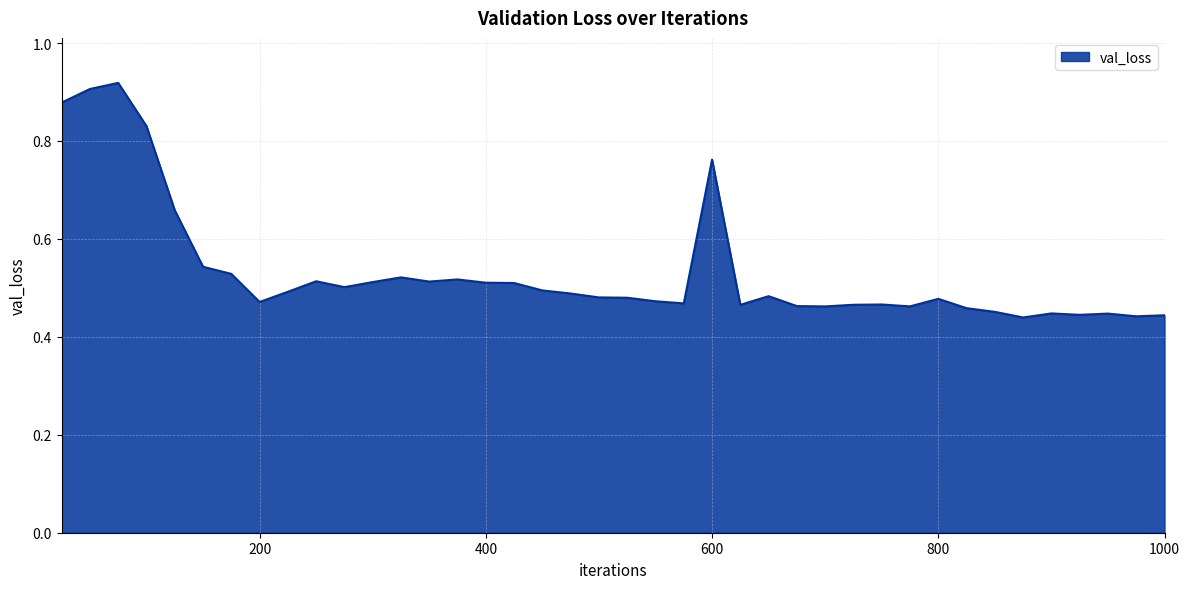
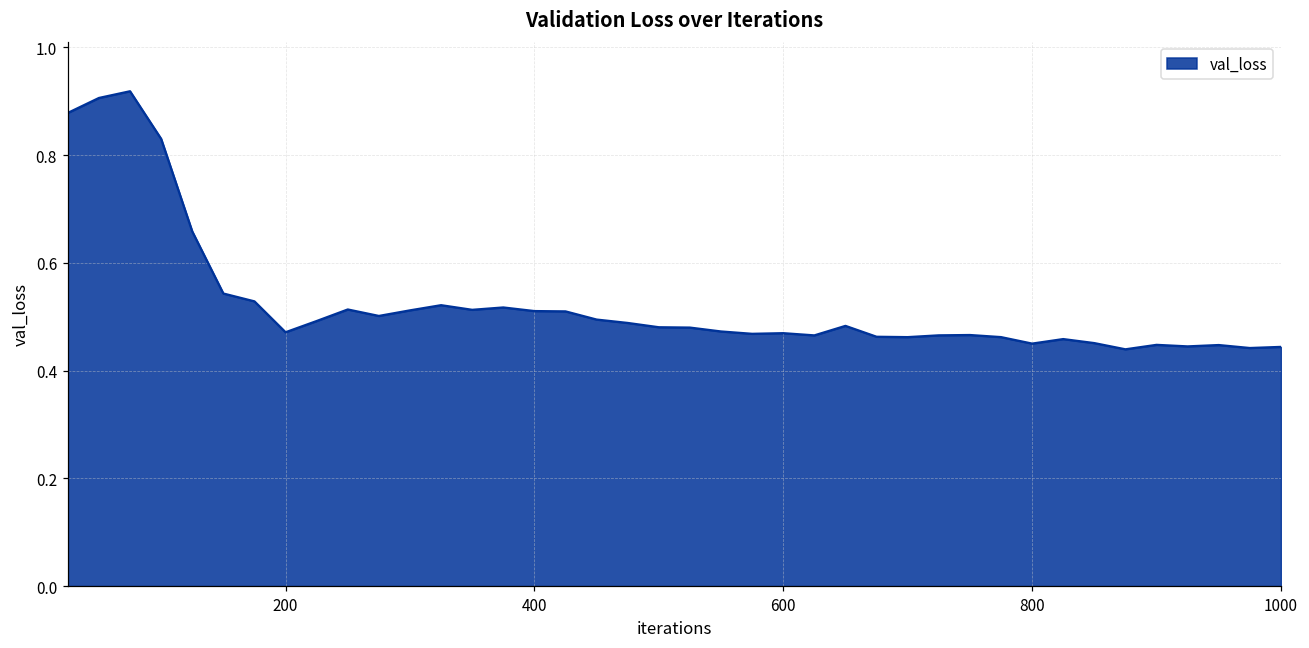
600: 0.76 -> 0.47
800: 0.48 -> 0.45
